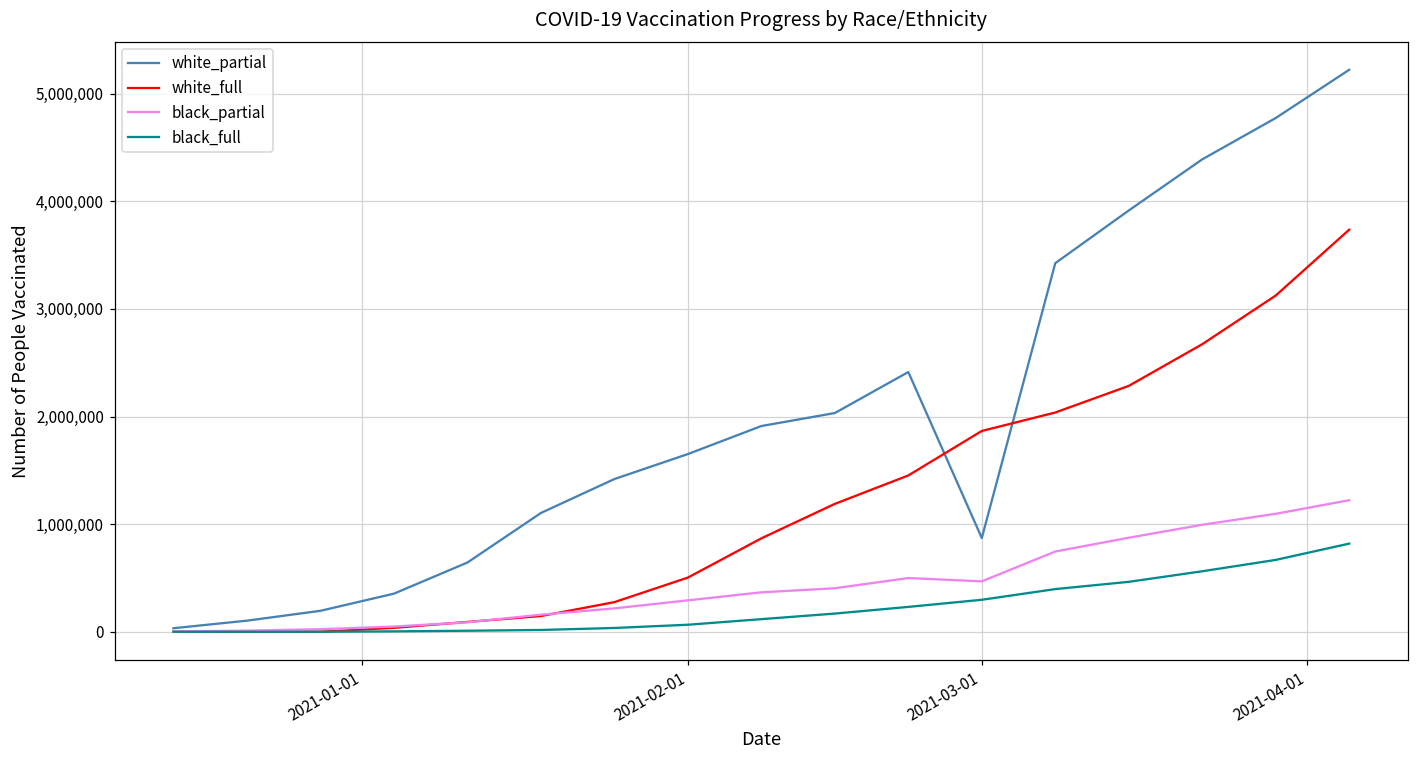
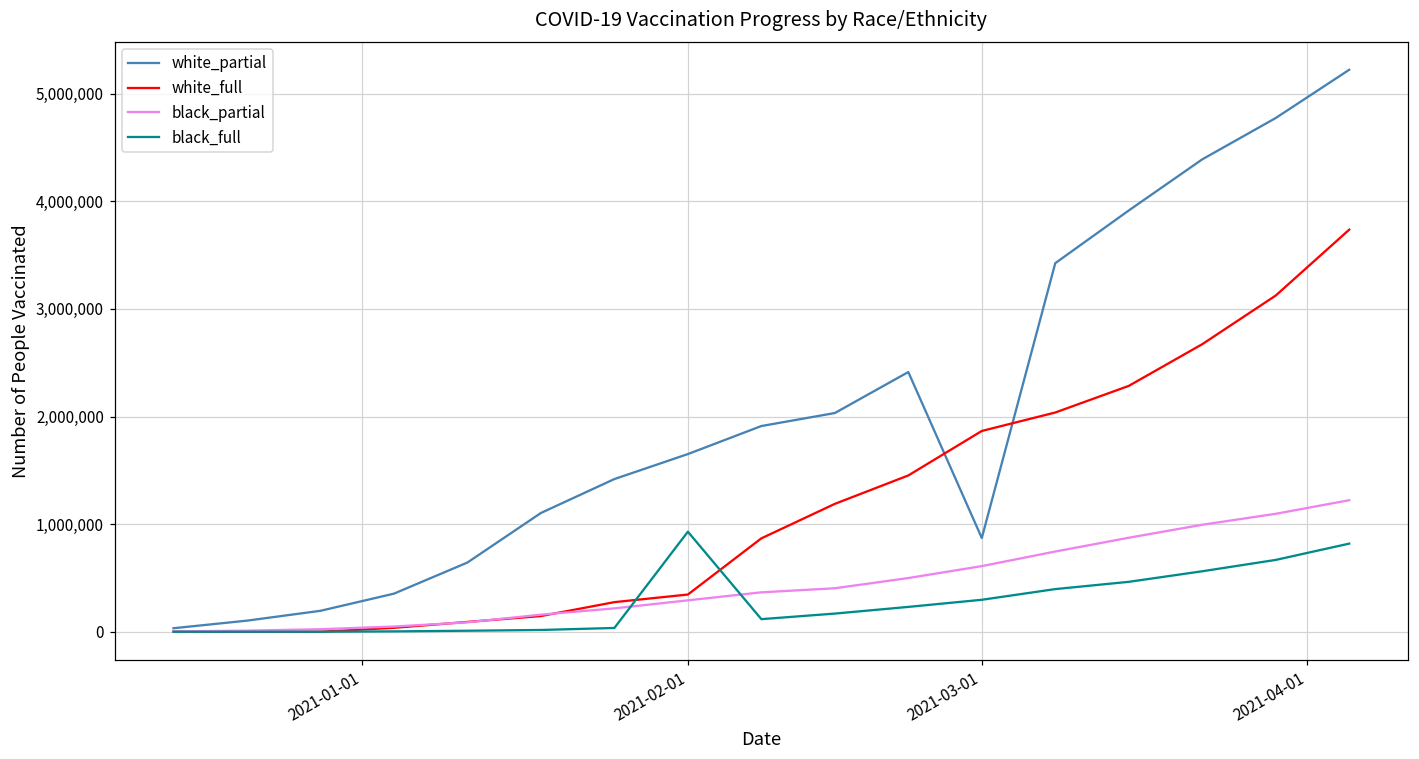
white_full, 2021-02-01: 500,000 -> 300,000
black_full, 2021-02-01: 100,000 -> 900,000
black_partial, 2021-03-01: 500,000 -> 600,000
